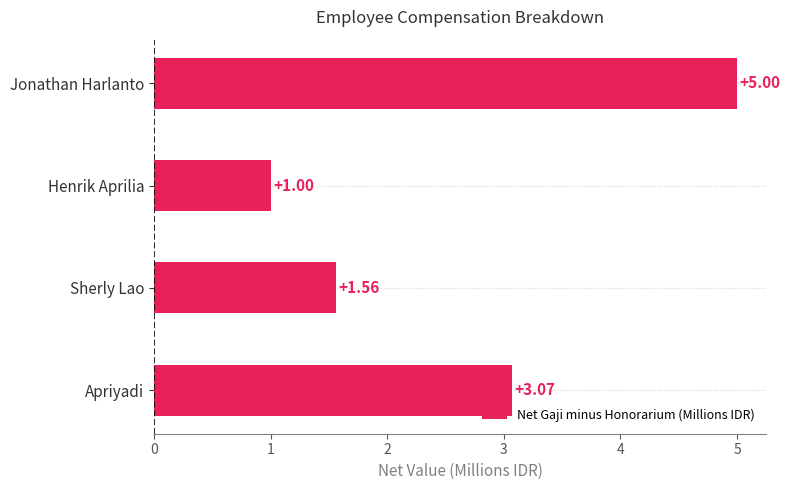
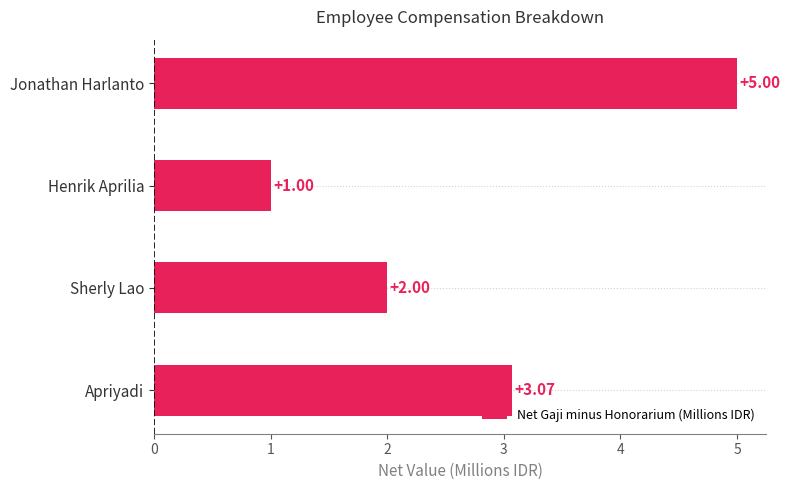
Sherly Lao: +1.56 -> +2.00
